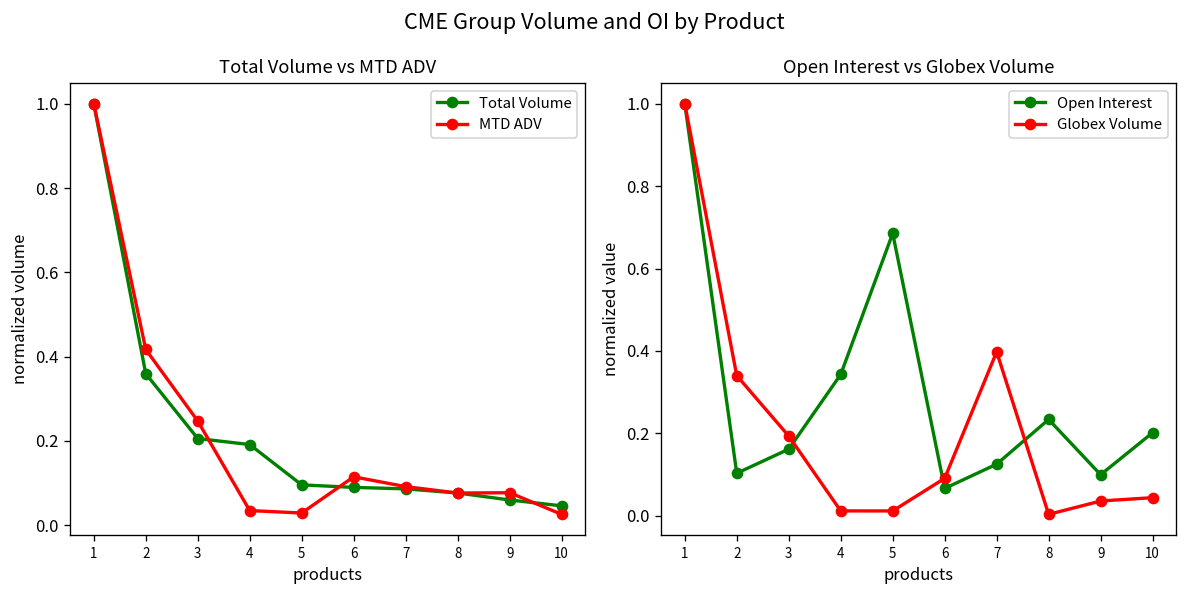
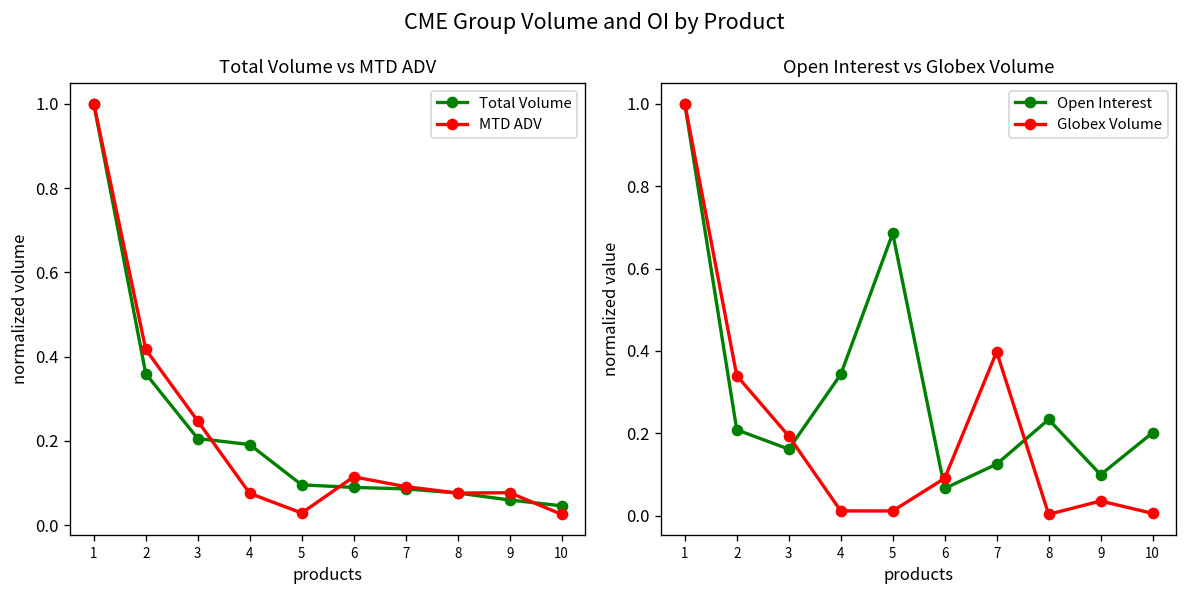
Total Volume vs MTD ADV, MTD ADV, 4: 0.03 -> 0.08
Open Interest vs Globex Volume, Open Interest, 2: 0.10 -> 0.21
Open Interest vs Globex Volume, Globex Volume, 10: 0.04 -> 0.01
